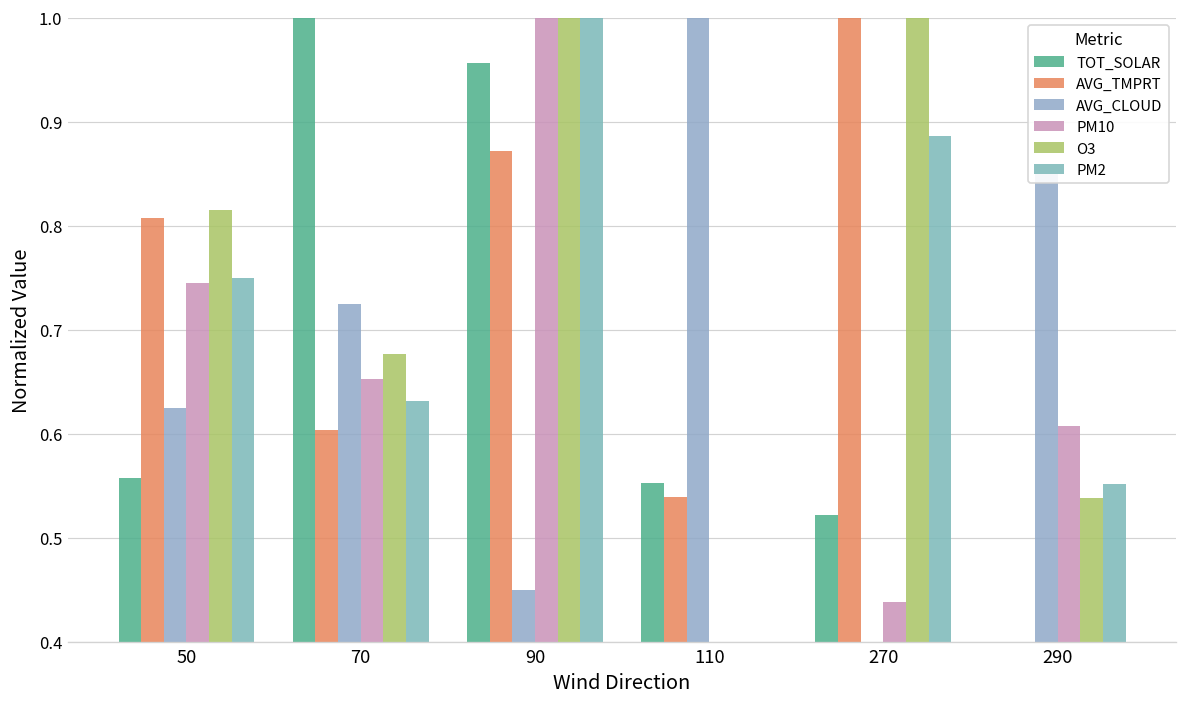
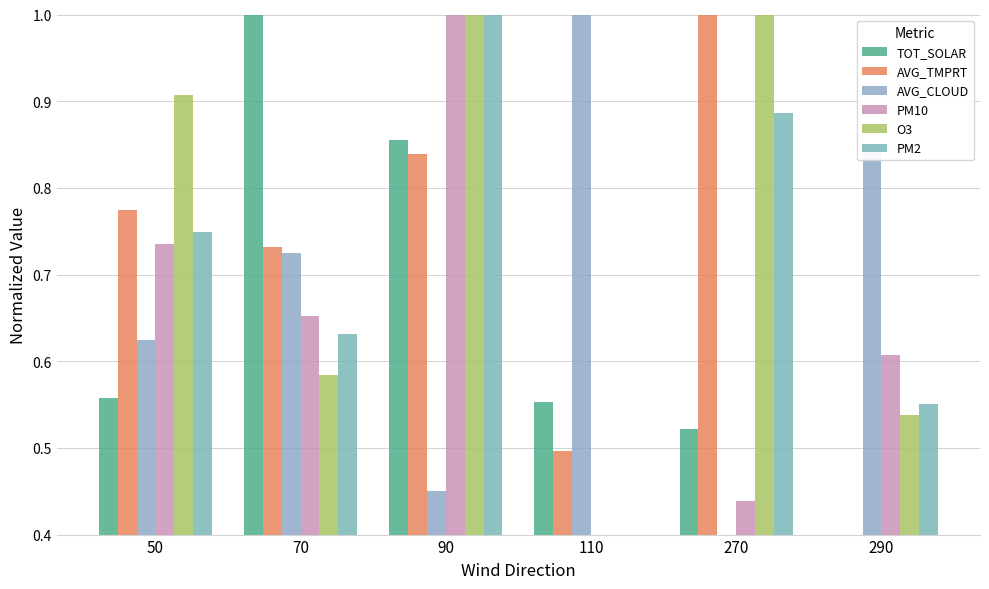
AVG_TMPRT, 50: 0.81 -> 0.77
PM10, 50: 0.745 -> 0.735
O3, 50: 0.82 -> 0.91
AVG_TMPRT, 70: 0.60 -> 0.73
O3, 70: 0.68 -> 0.58
TOT_SOLAR, 90: 0.96 -> 0.86
AVG_TMPRT, 90: 0.87 -> 0.84
AVG_TMPRT, 110: 0.54 -> 0.50
